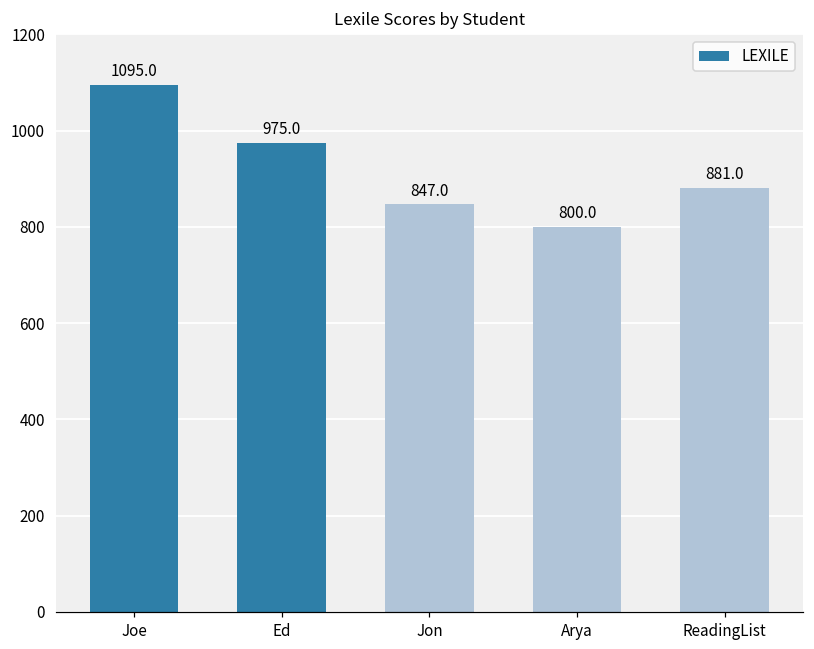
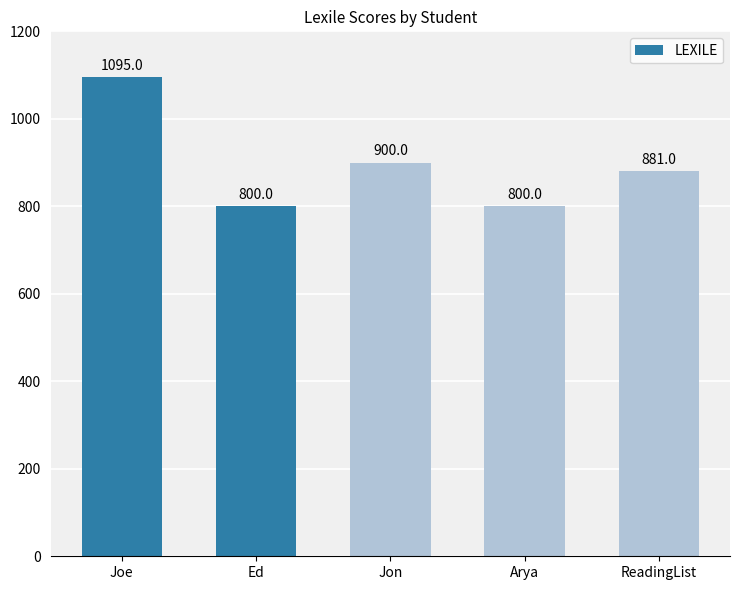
Ed: 975.0 -> 800.0
Jon: 847.0 -> 900.0
